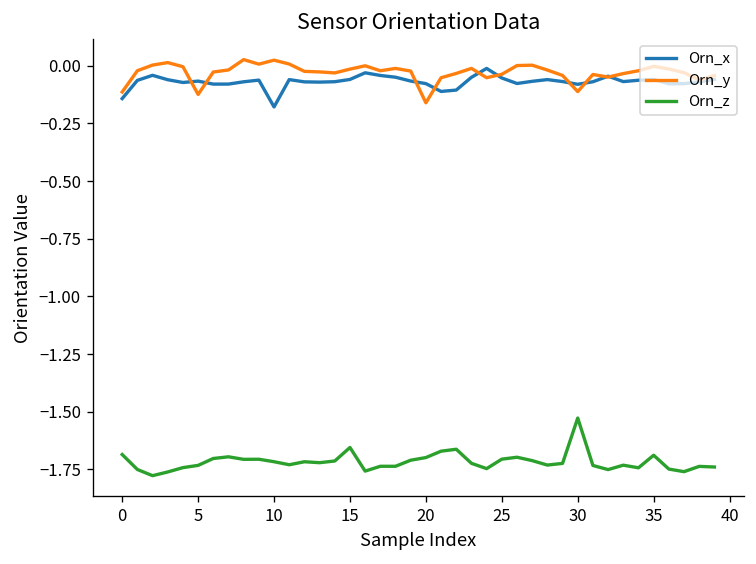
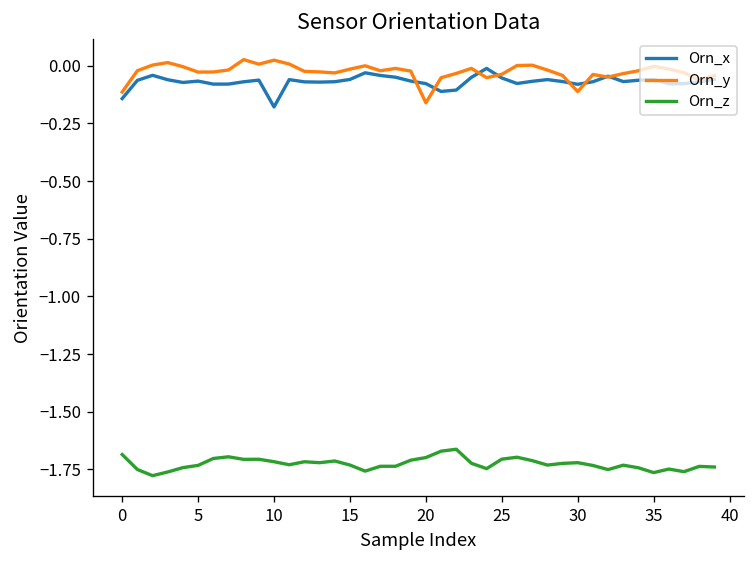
Orn_y, 5: -0.12 -> -0.03
Orn_z, 15: -1.65 -> -1.73
Orn_z, 30: -1.53 -> -1.72
Orn_z, 35: -1.69 -> -1.76
